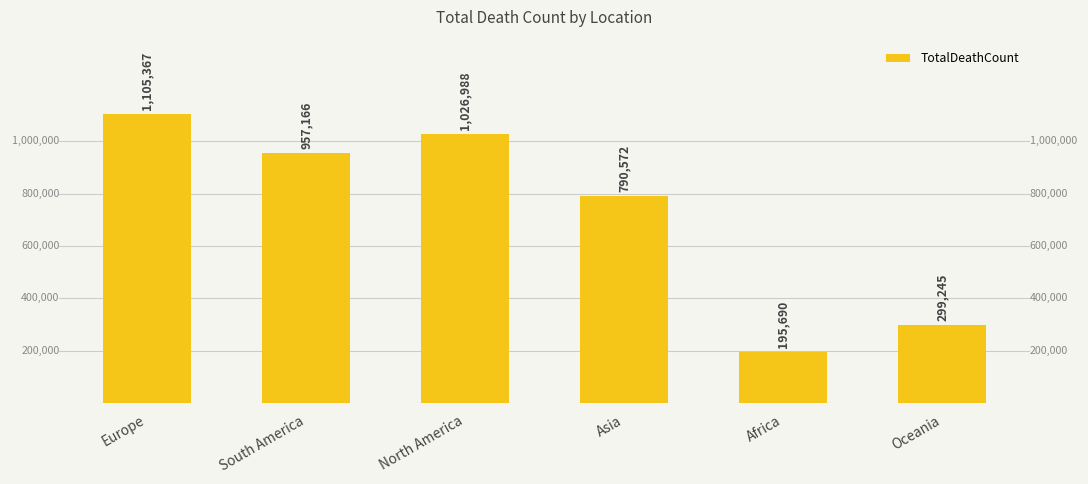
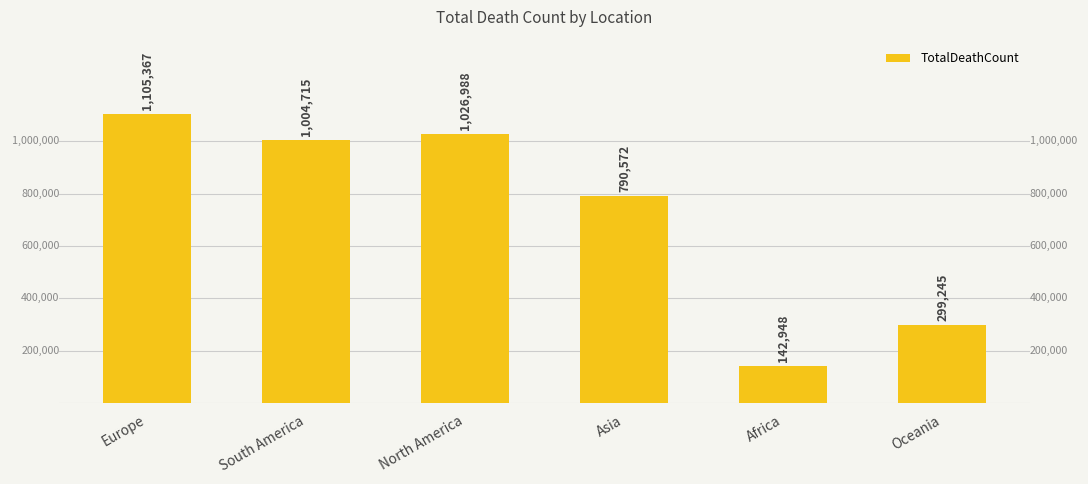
South America: 957,166 -> 1,004,715
Africa: 195,690 -> 142,948
